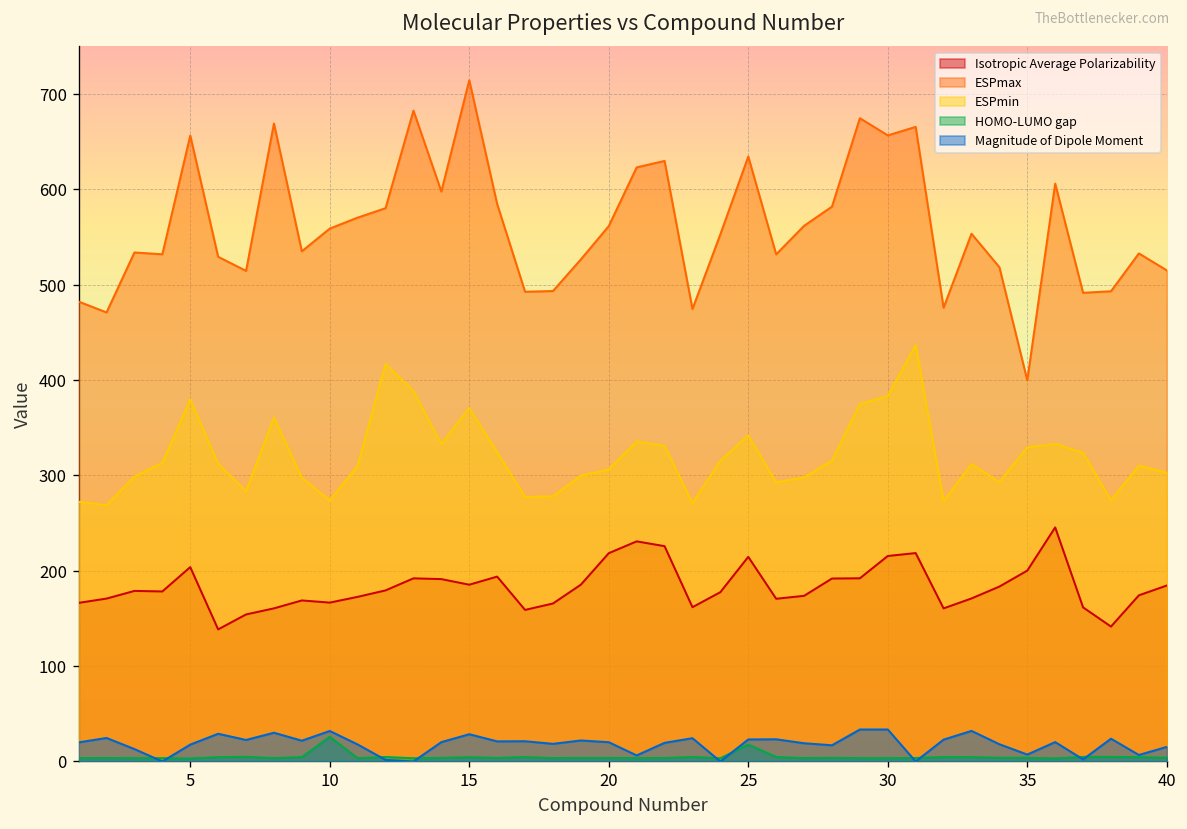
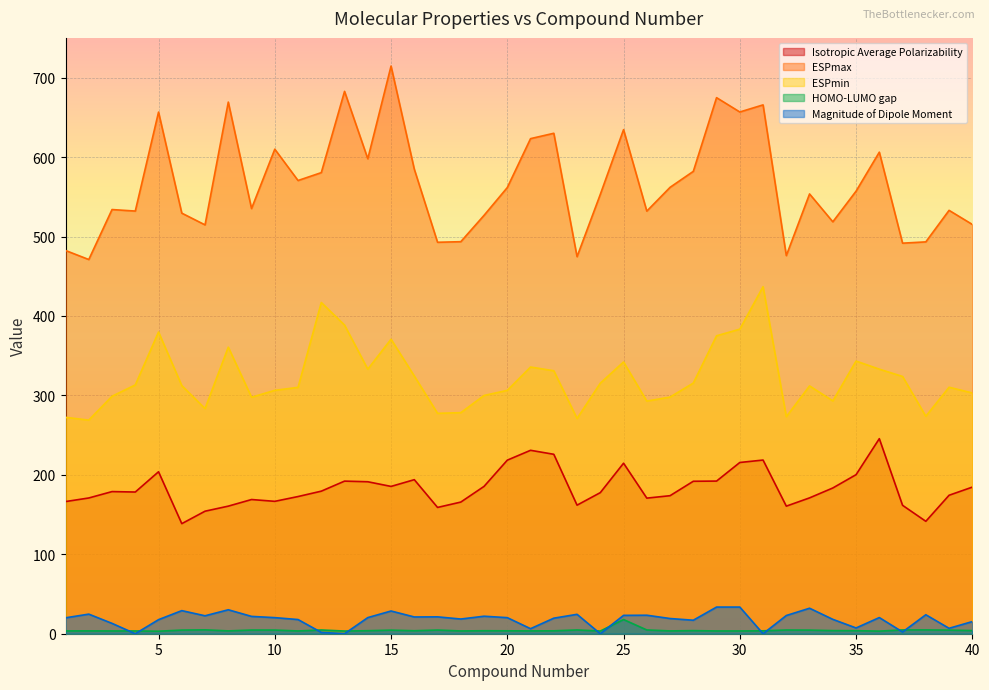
ESPmax, 10: 560 -> 610
ESPmin, 10: 270 -> 310
HOMO-LUMO gap, 10: 30 -> 0
Magnitude of Dipole Moment, 10: 30 -> 20
ESPmax, 35: 400 -> 560
ESPmin, 35: 330 -> 340
